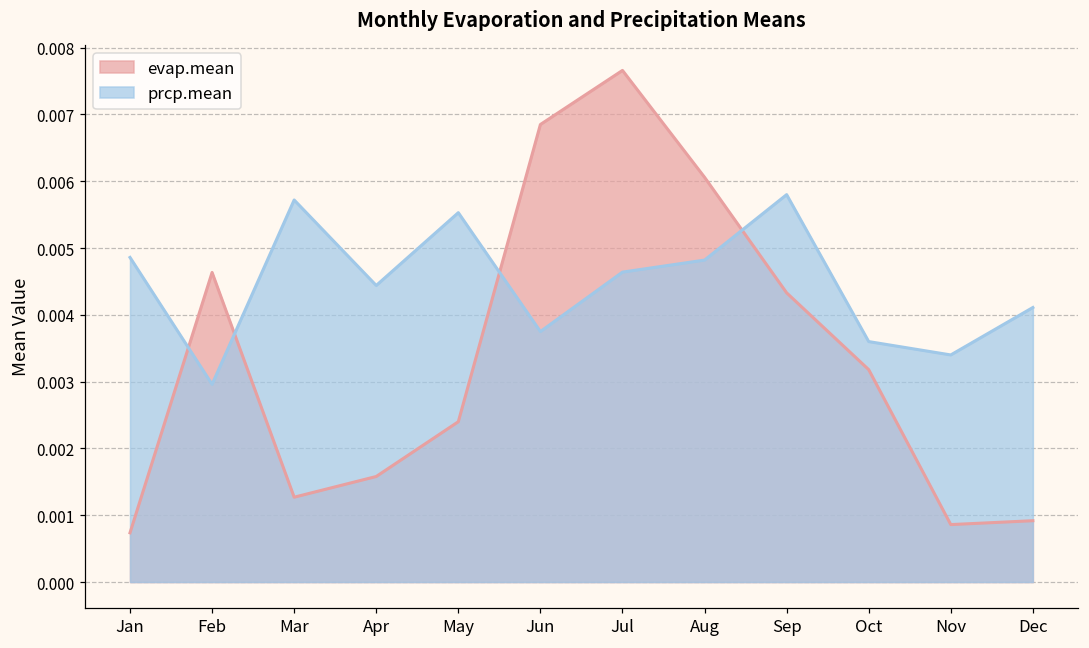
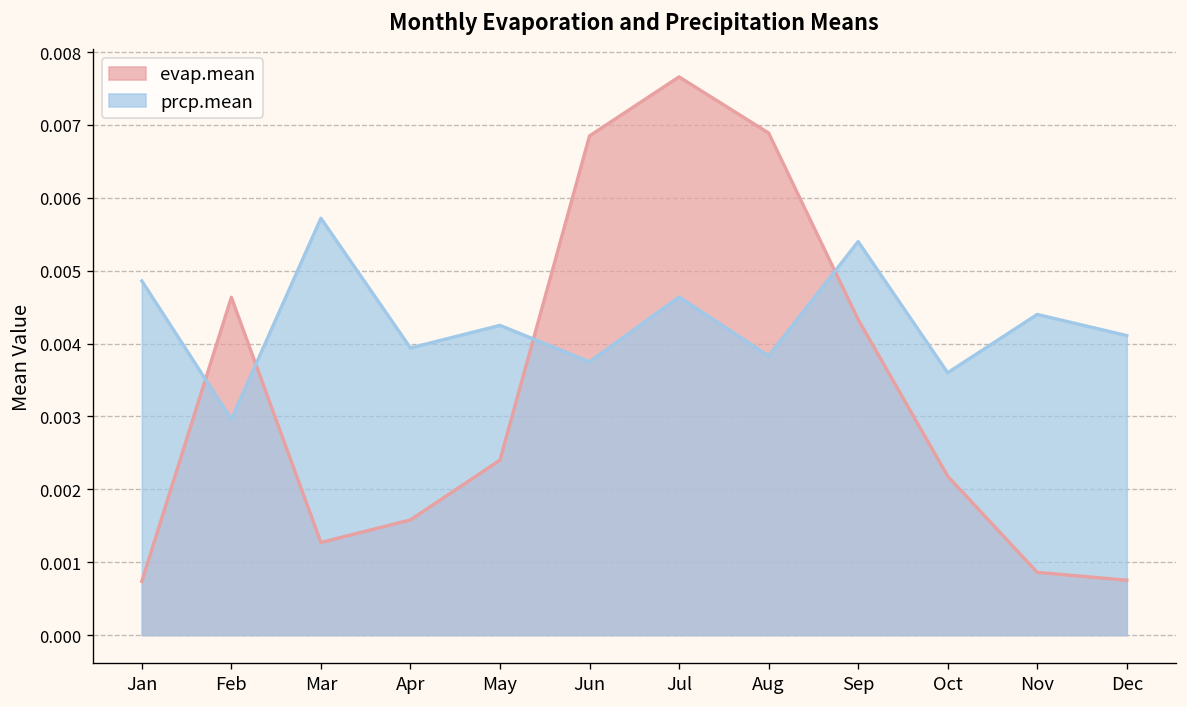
prcp.mean, Apr: 0.0044 -> 0.0039
prcp.mean, May: 0.0055 -> 0.0043
evap.mean, Aug: 0.0061 -> 0.0069
prcp.mean, Aug: 0.0048 -> 0.0038
prcp.mean, Sep: 0.0058 -> 0.0054
evap.mean, Oct: 0.0032 -> 0.0022
prcp.mean, Nov: 0.0034 -> 0.0044
evap.mean, Dec: 0.0009 -> 0.0008
